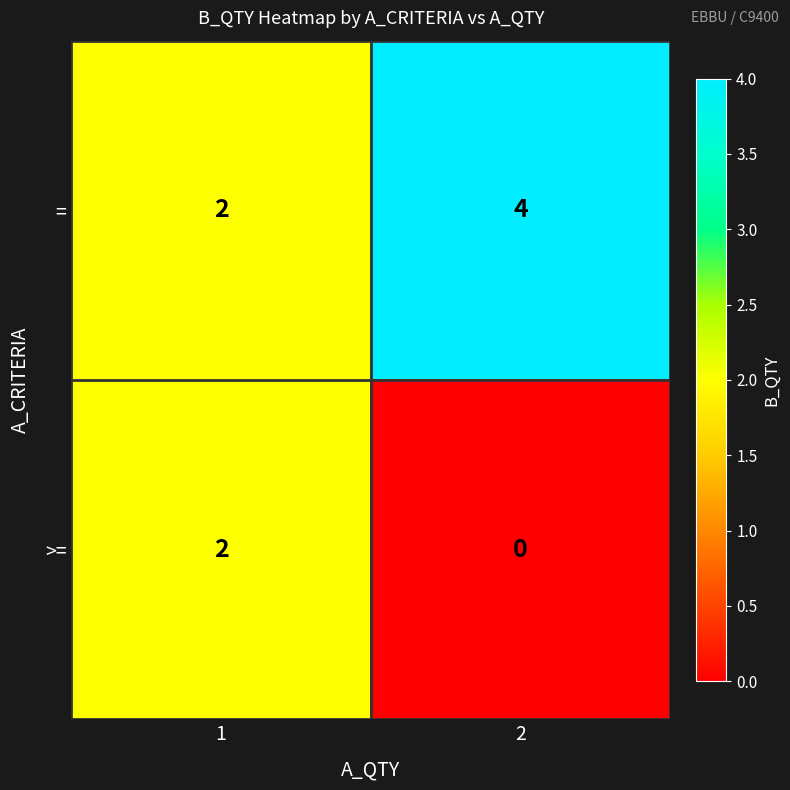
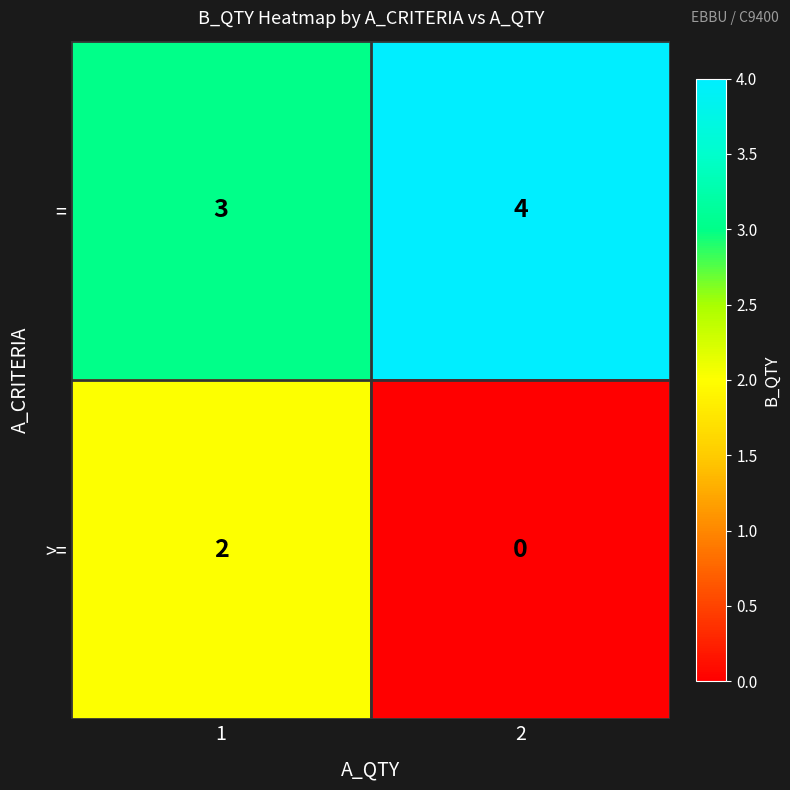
=, 1: 2 -> 3
